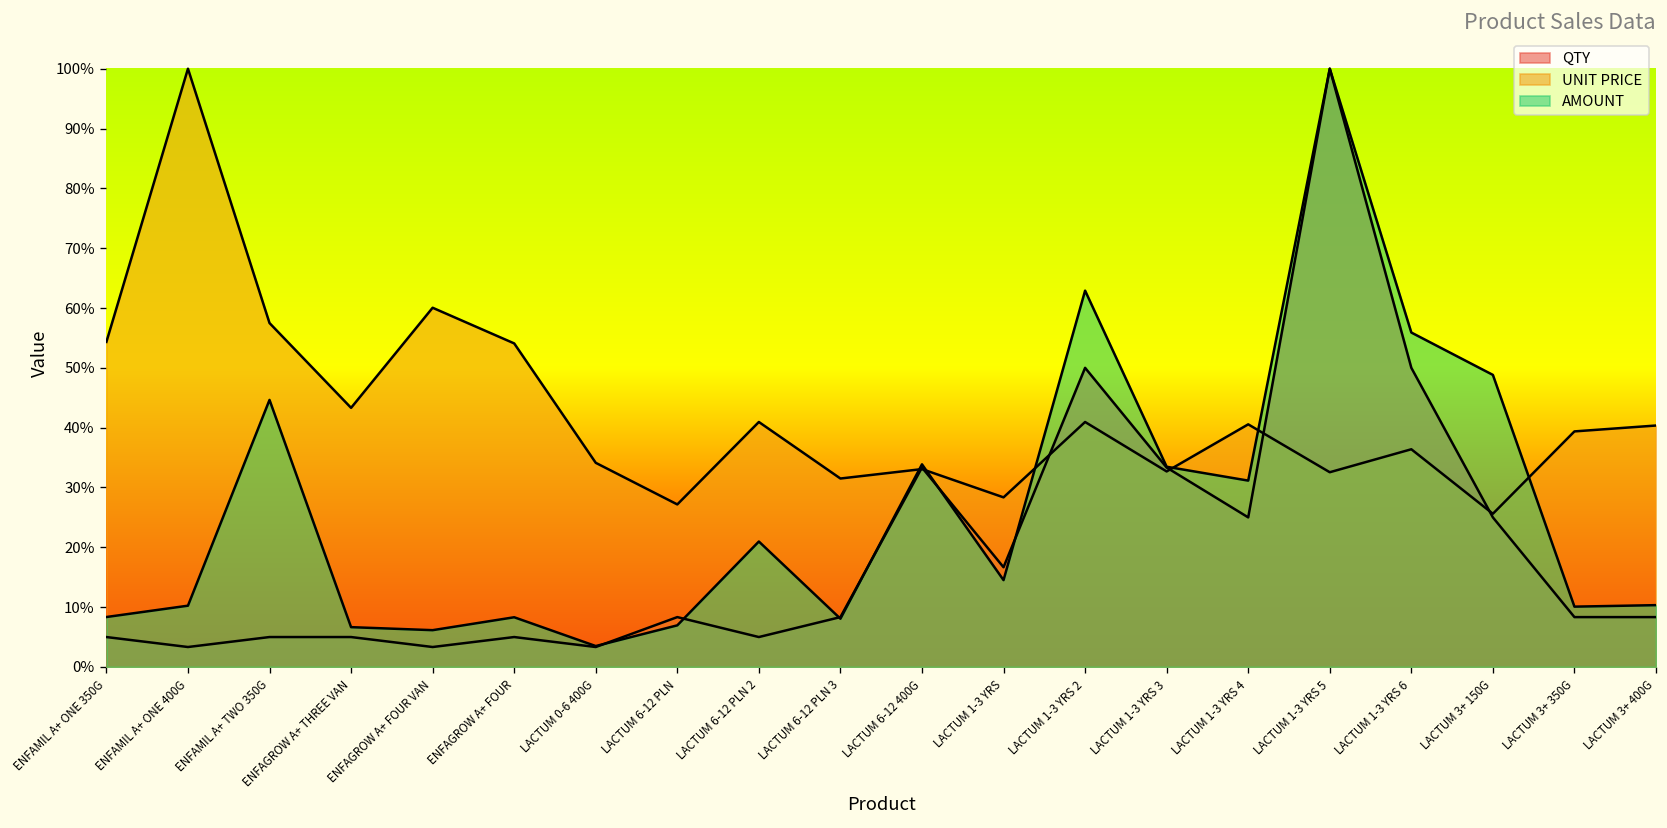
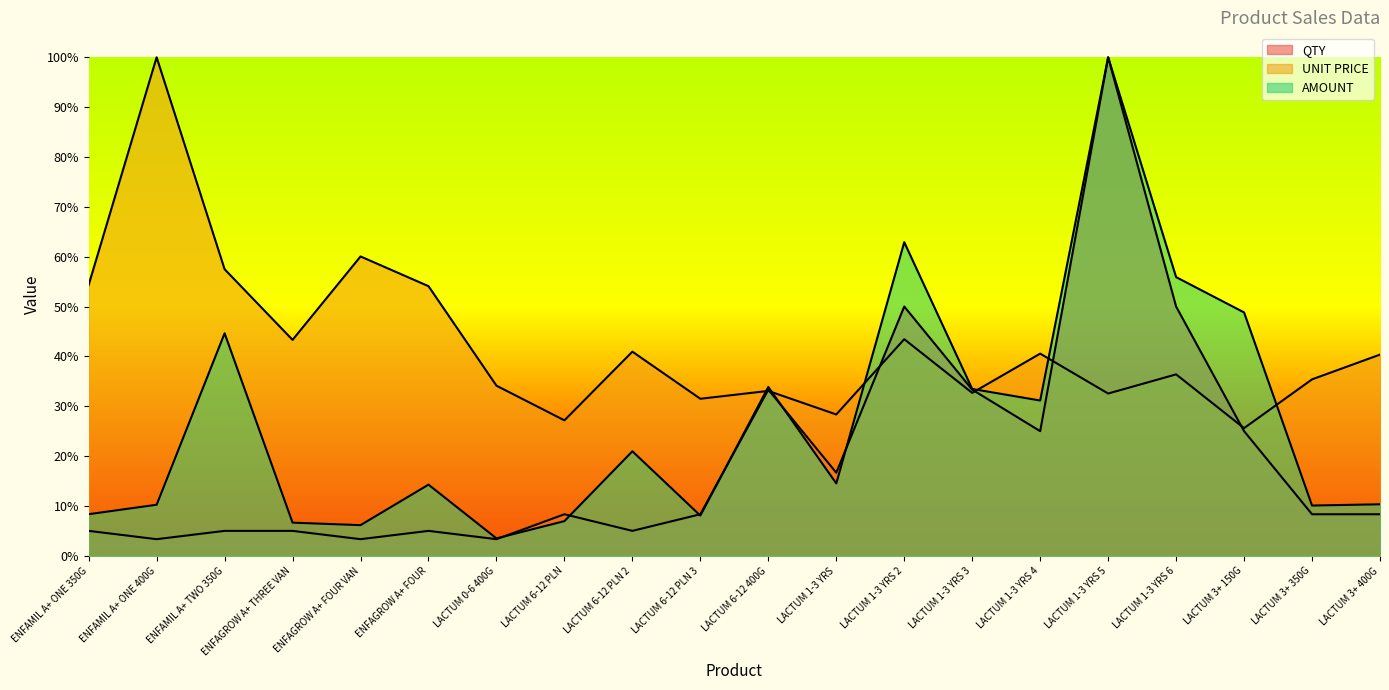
AMOUNT, ENFAGROW A+ FOUR: 8% -> 14%
UNIT PRICE, LACTUM 1-3 YRS 2: 41% -> 43%
UNIT PRICE, LACTUM 3+ 350G: 39% -> 35%
